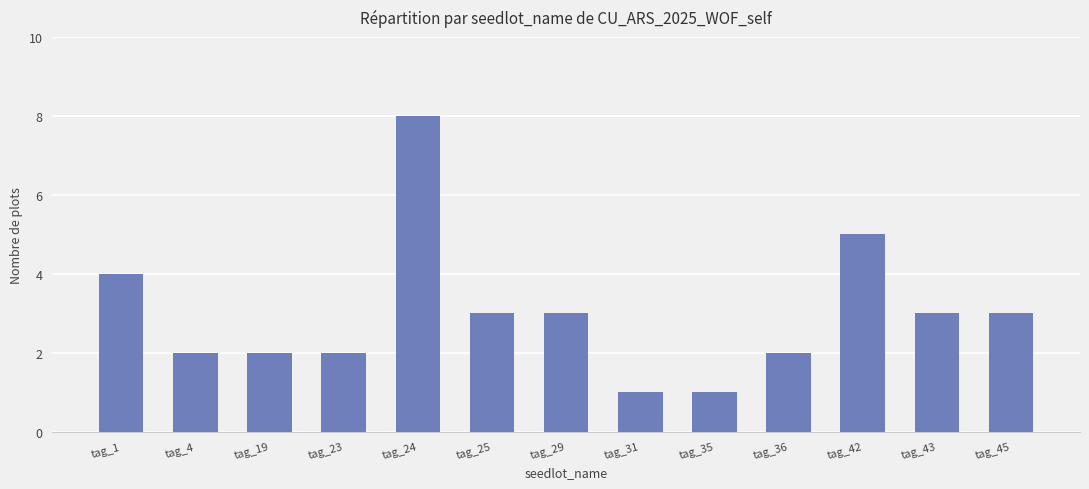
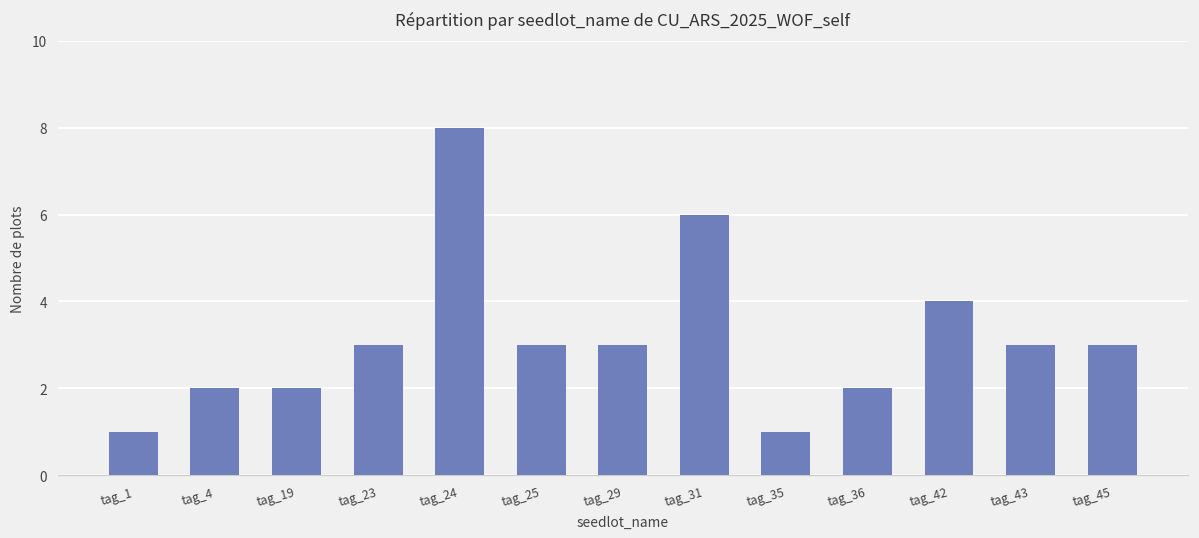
tag_1: 4 -> 1
tag_23: 2 -> 3
tag_31: 1 -> 6
tag_42: 5 -> 4
